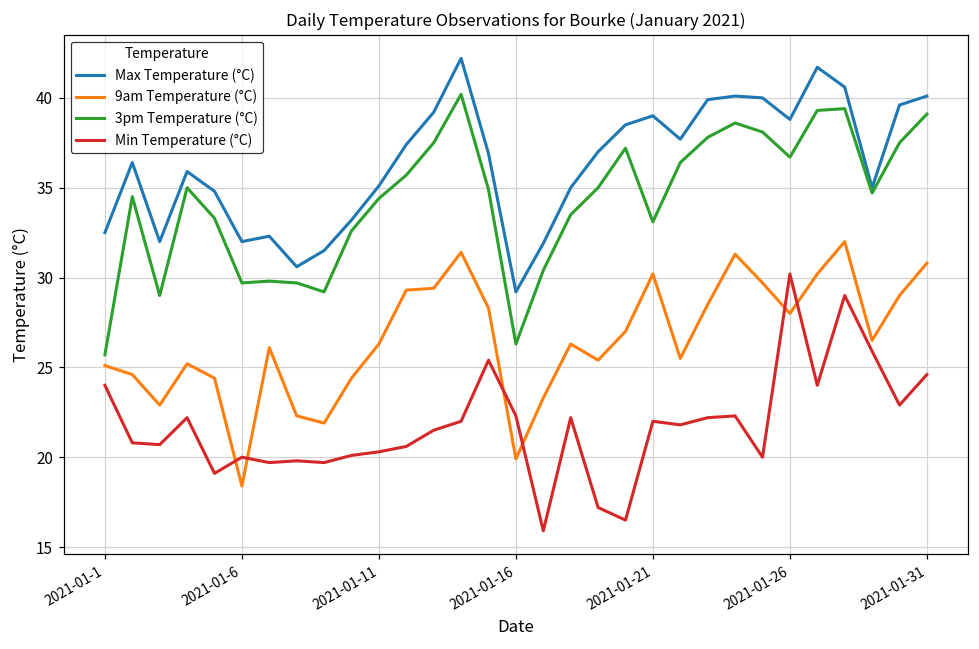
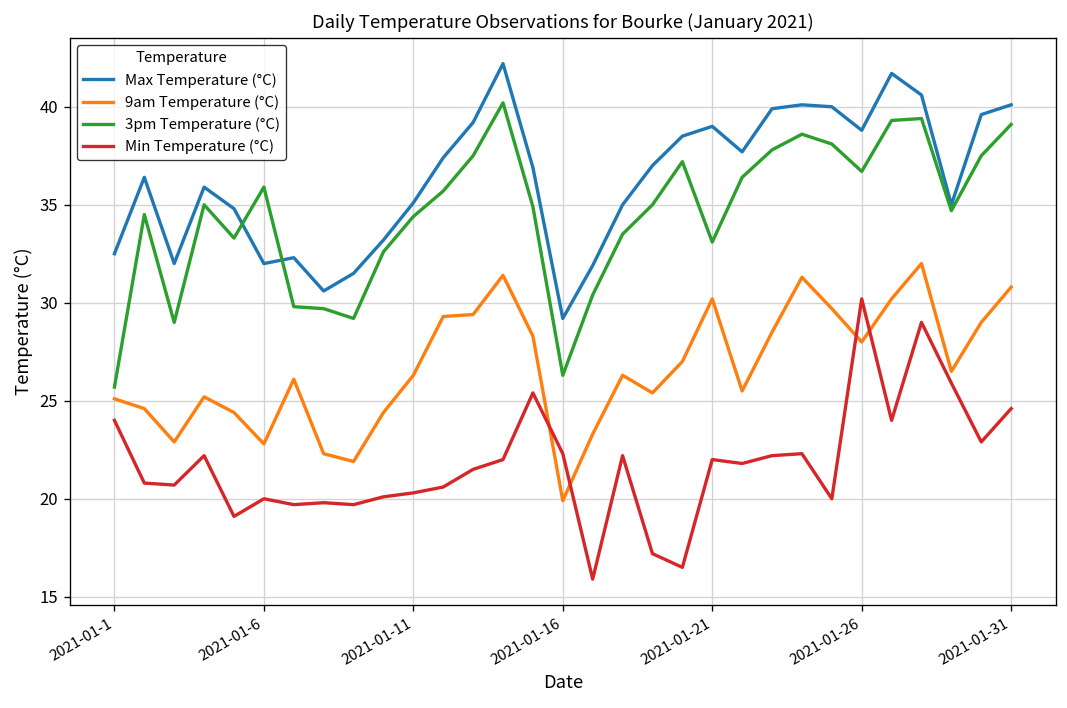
9am Temperature (°C), 2021-01-6: 18.4 -> 22.8
3pm Temperature (°C), 2021-01-6: 29.7 -> 35.9
